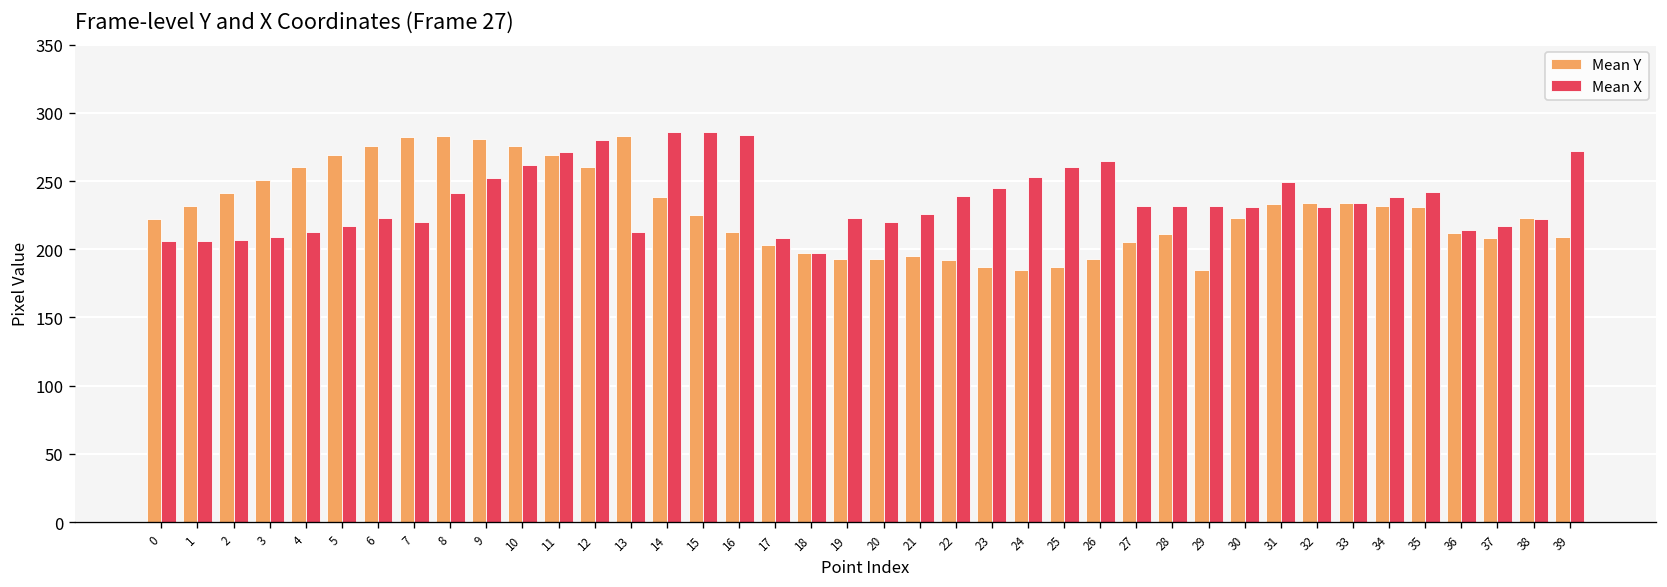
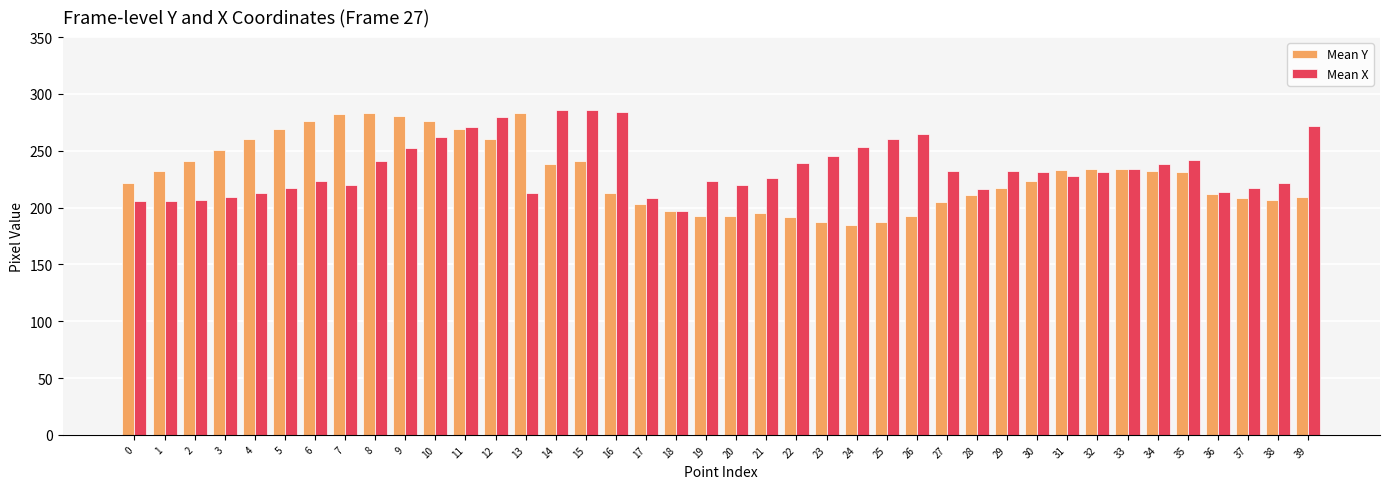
Mean Y, 15: 225 -> 241
Mean X, 28: 232 -> 216
Mean Y, 29: 185 -> 217
Mean X, 31: 249 -> 228
Mean Y, 38: 223 -> 207
